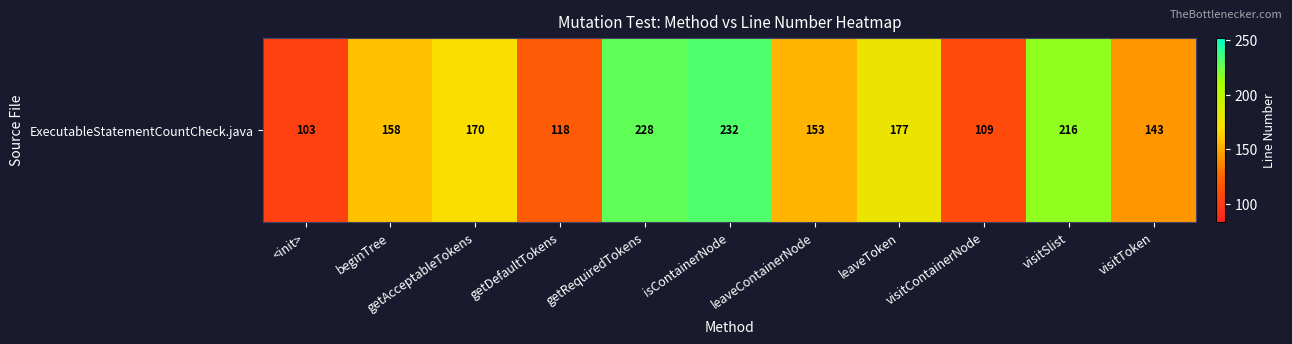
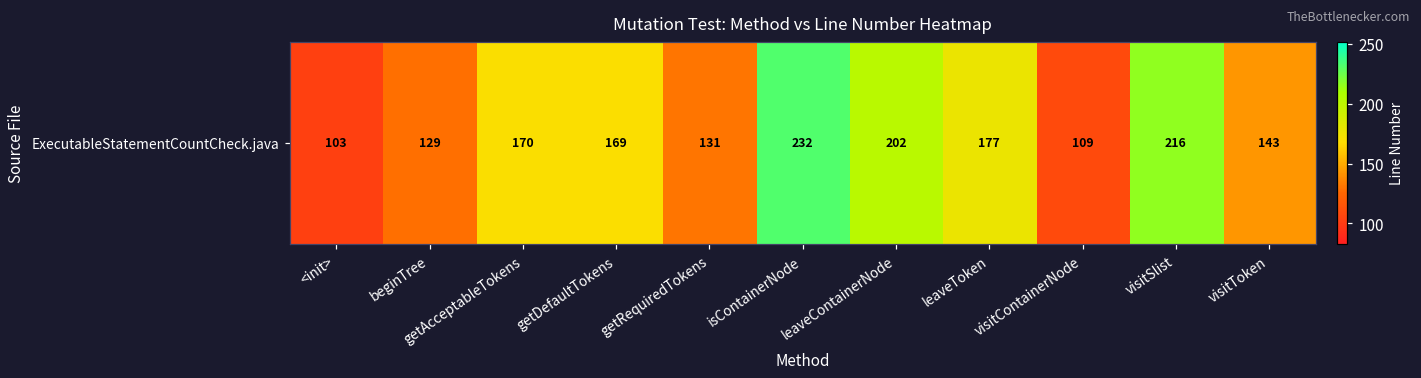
ExecutableStatementCountCheck.java, beginTree: 158 -> 129
ExecutableStatementCountCheck.java, getDefaultTokens: 118 -> 169
ExecutableStatementCountCheck.java, getRequiredTokens: 228 -> 131
ExecutableStatementCountCheck.java, leaveContainerNode: 153 -> 202
